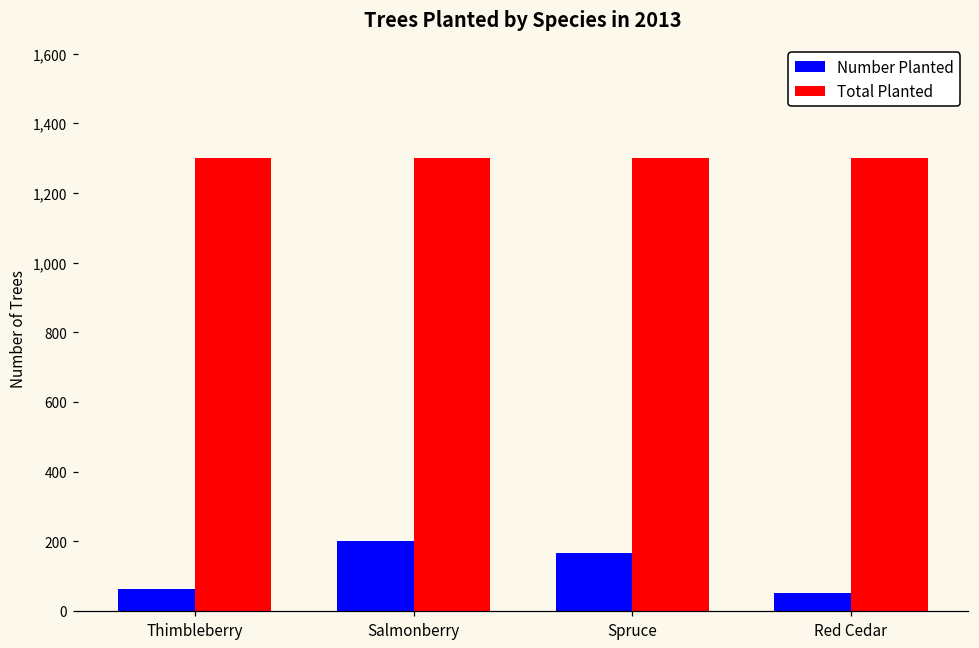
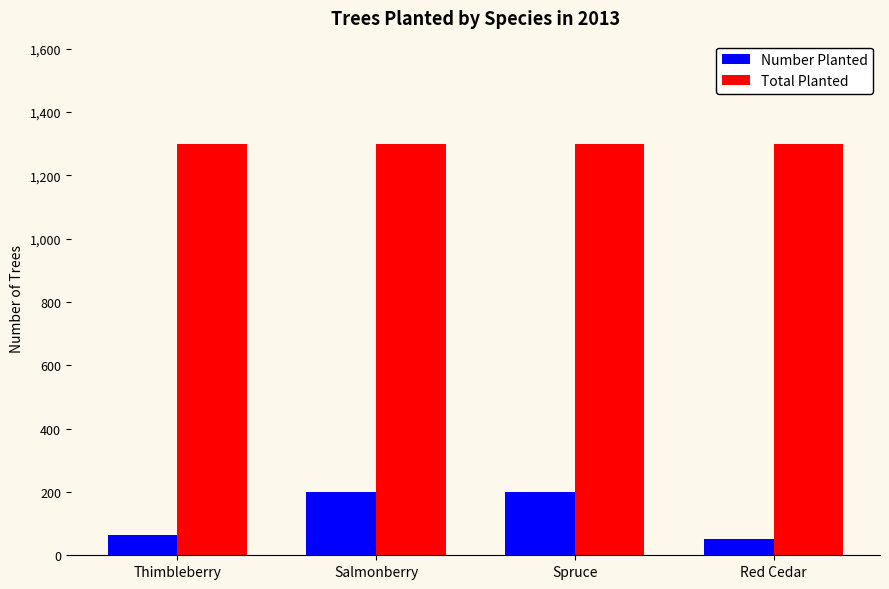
Number Planted, Spruce: 170 -> 200
